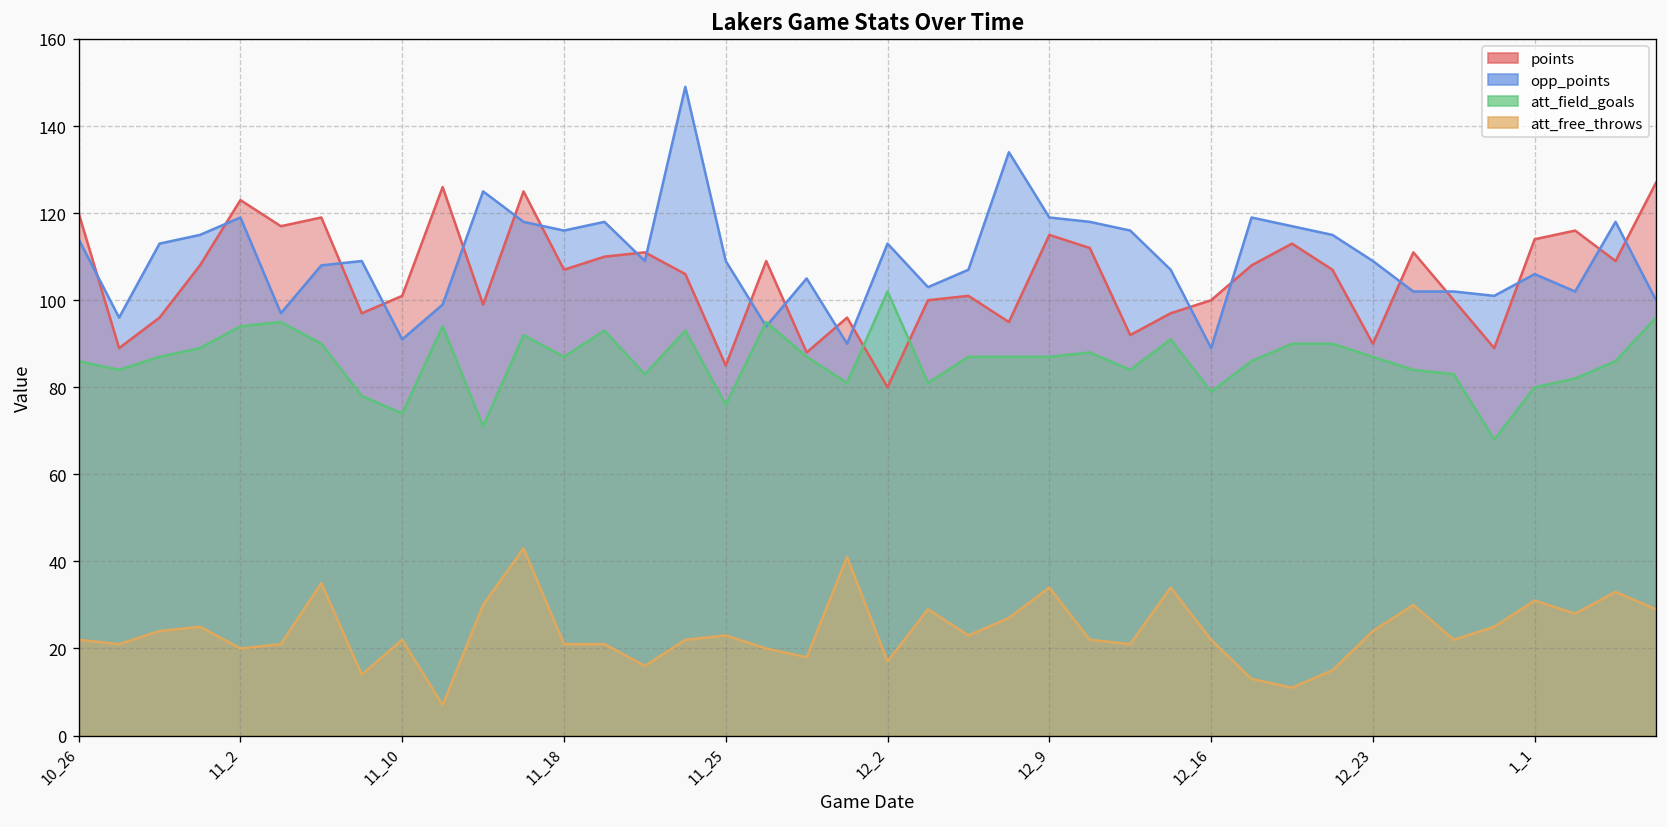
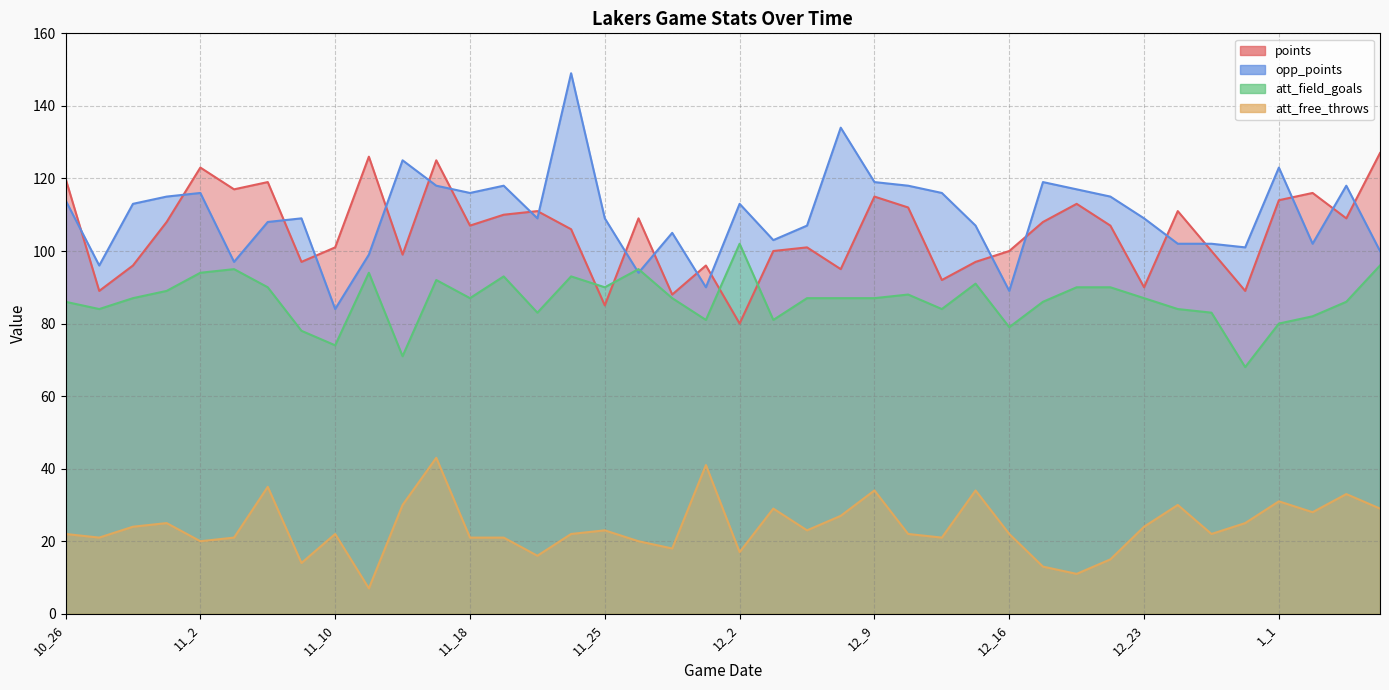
opp_points, 11_2: 119 -> 116
opp_points, 11_10: 91 -> 84
att_field_goals, 11_25: 76 -> 90
opp_points, 1_1: 106 -> 123
